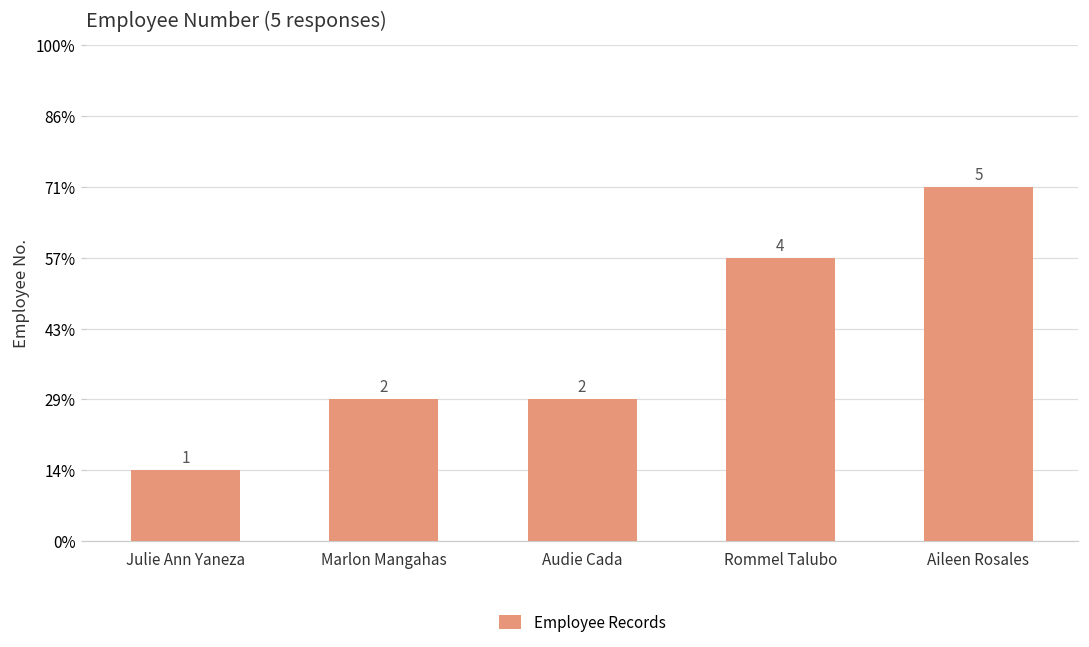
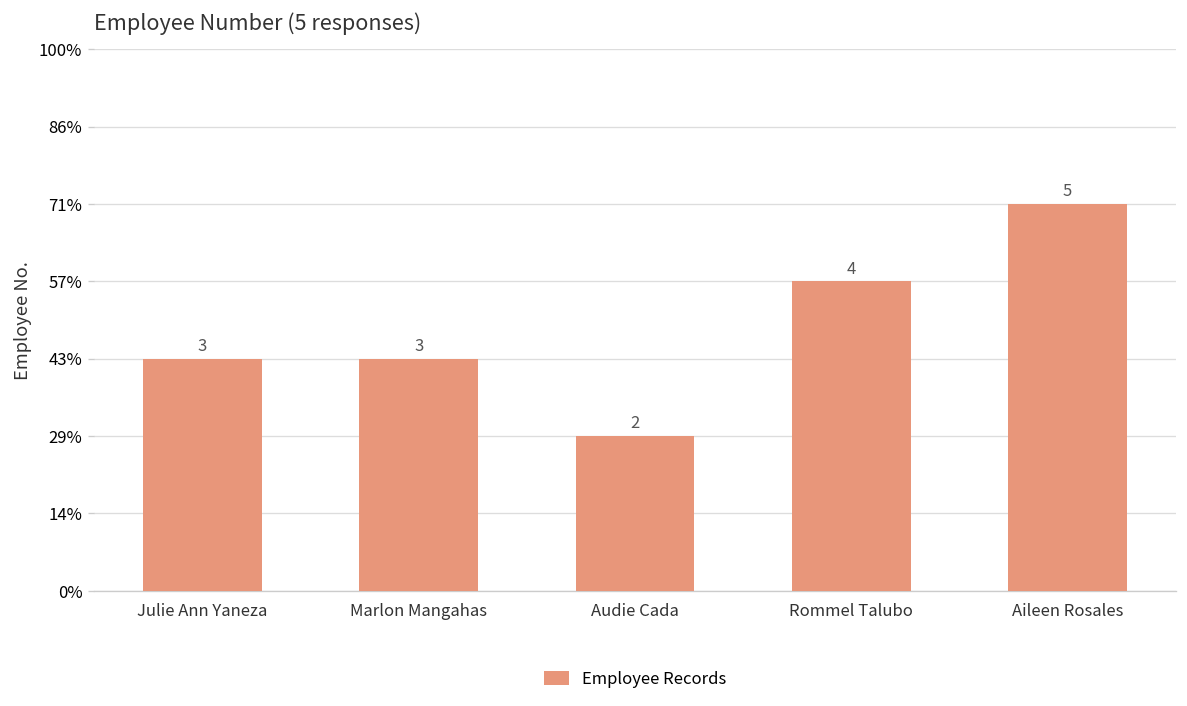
Julie Ann Yaneza: 1 -> 3
Marlon Mangahas: 2 -> 3
